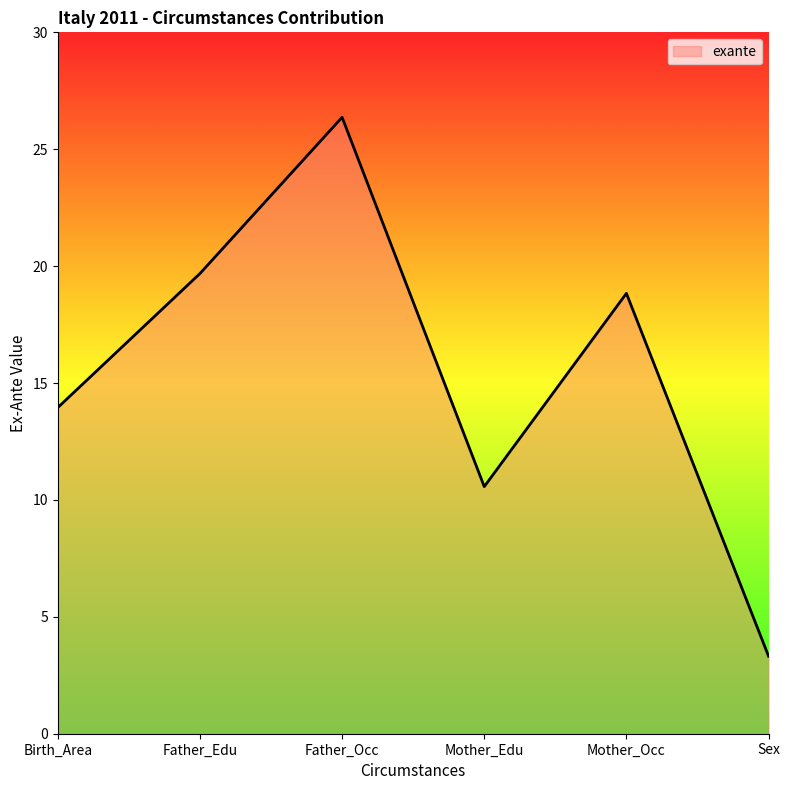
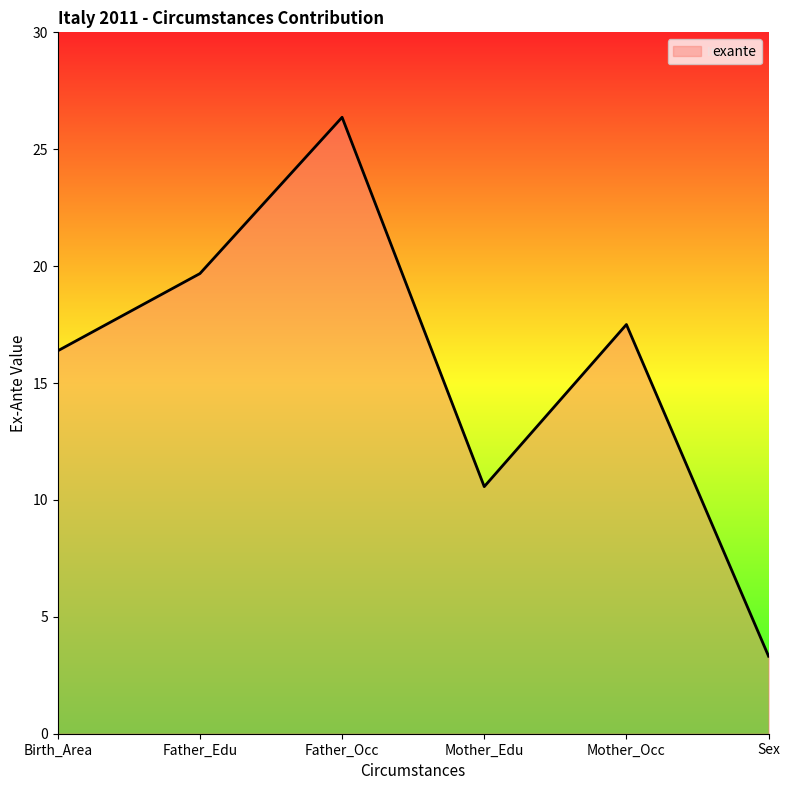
Birth_Area: 13.9 -> 16.4
Mother_Occ: 18.8 -> 17.5
